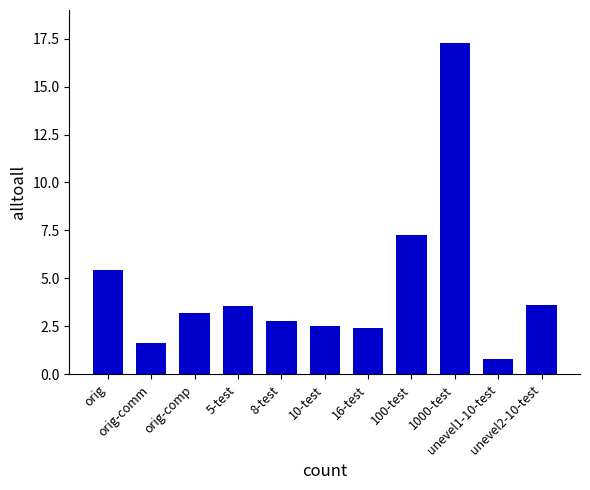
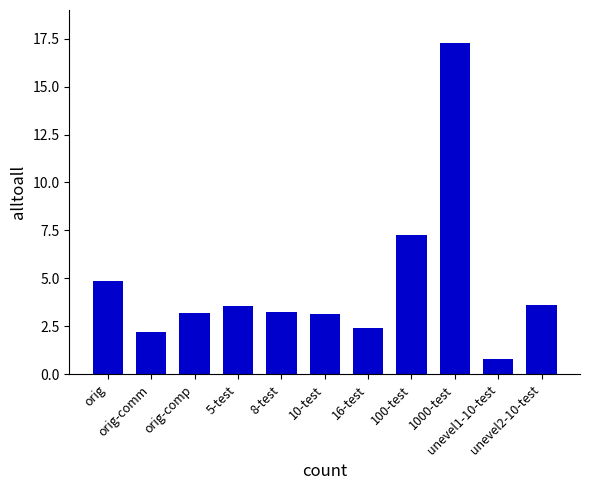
orig: 5.4 -> 4.9
orig-comm: 1.7 -> 2.2
8-test: 2.8 -> 3.2
10-test: 2.5 -> 3.2
